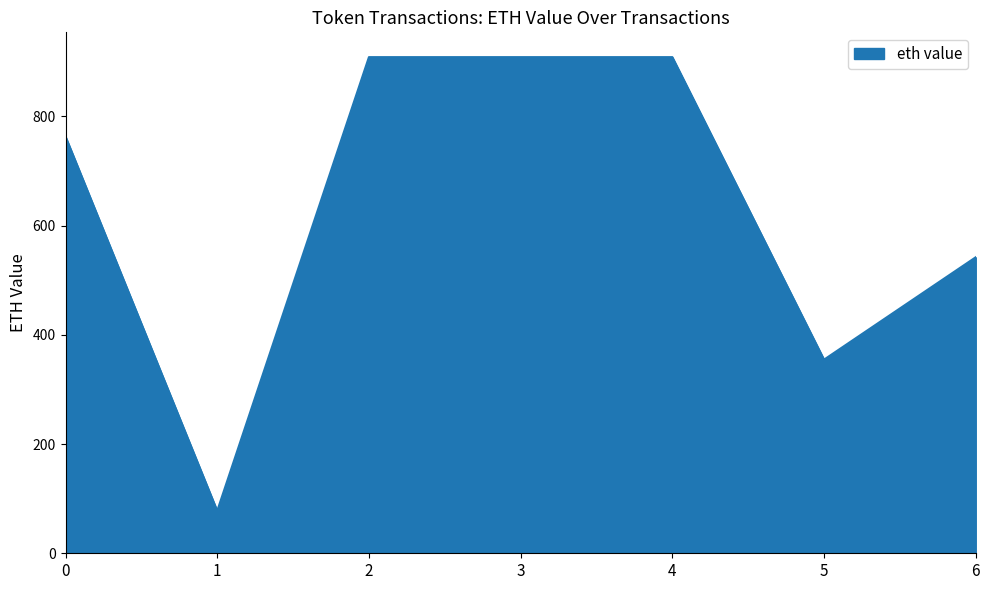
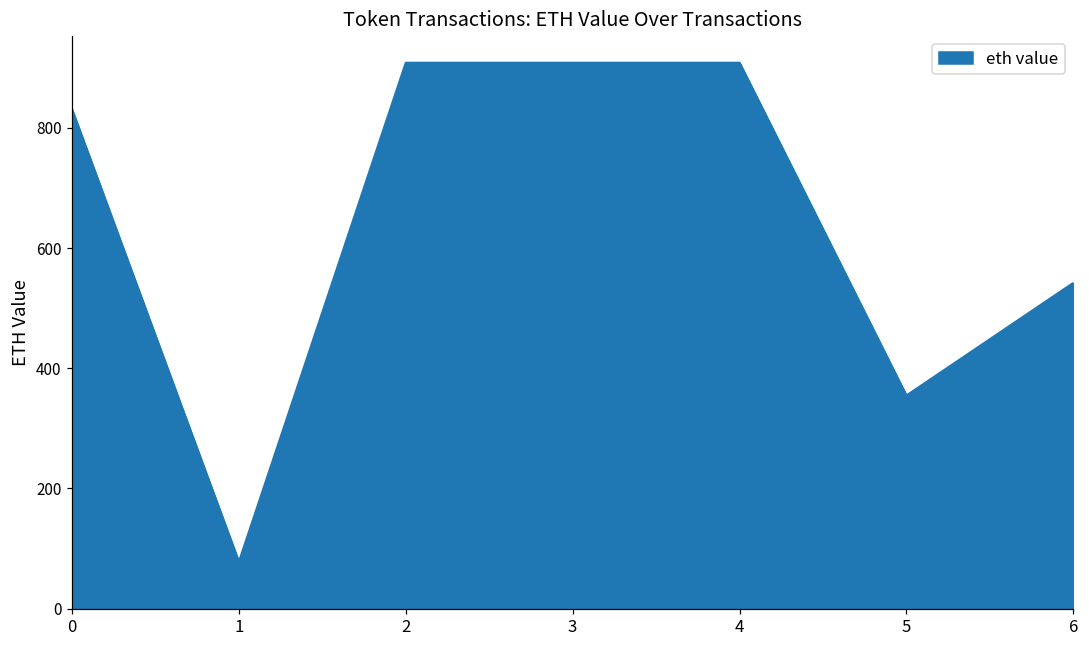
0: 760 -> 830
